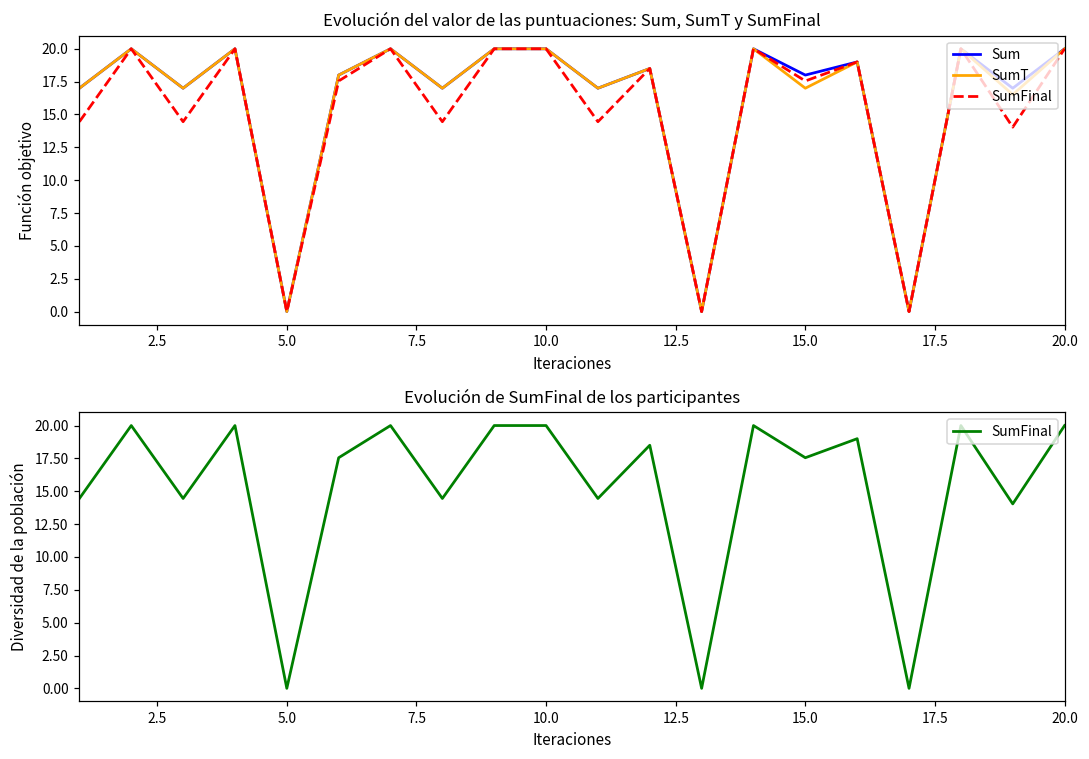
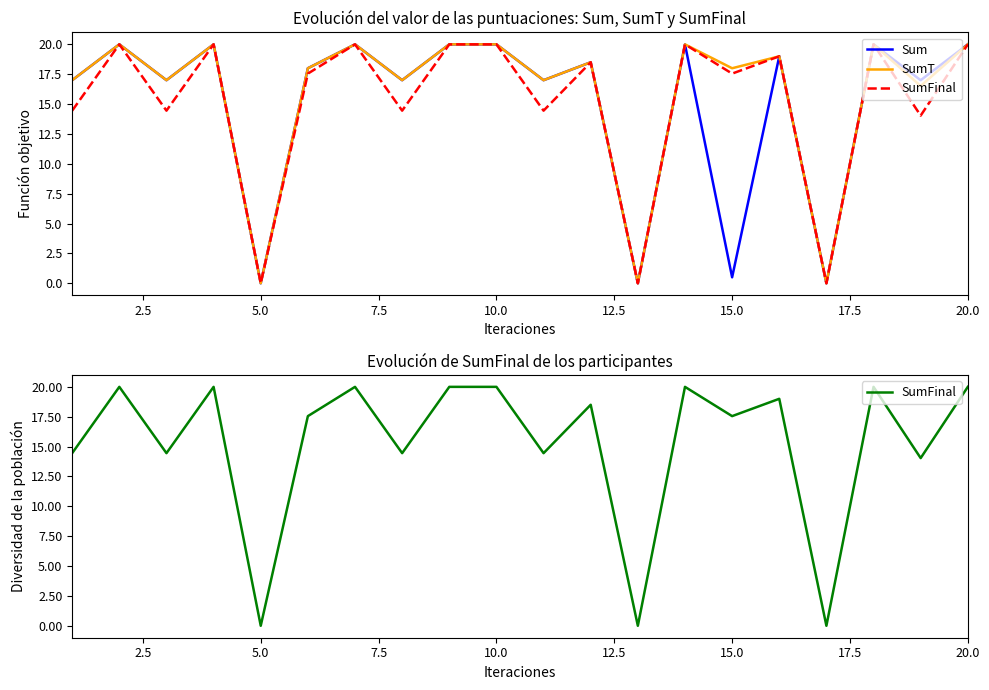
Evolución del valor de las puntuaciones: Sum, SumT y SumFinal, Sum, 15.0: 18.0 -> 0.5
Evolución del valor de las puntuaciones: Sum, SumT y SumFinal, SumT, 15.0: 17 -> 18
